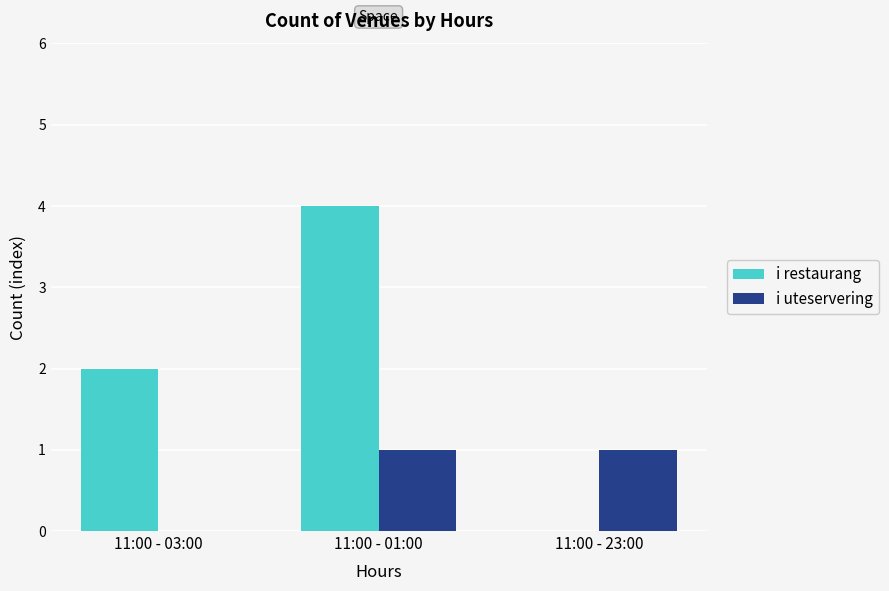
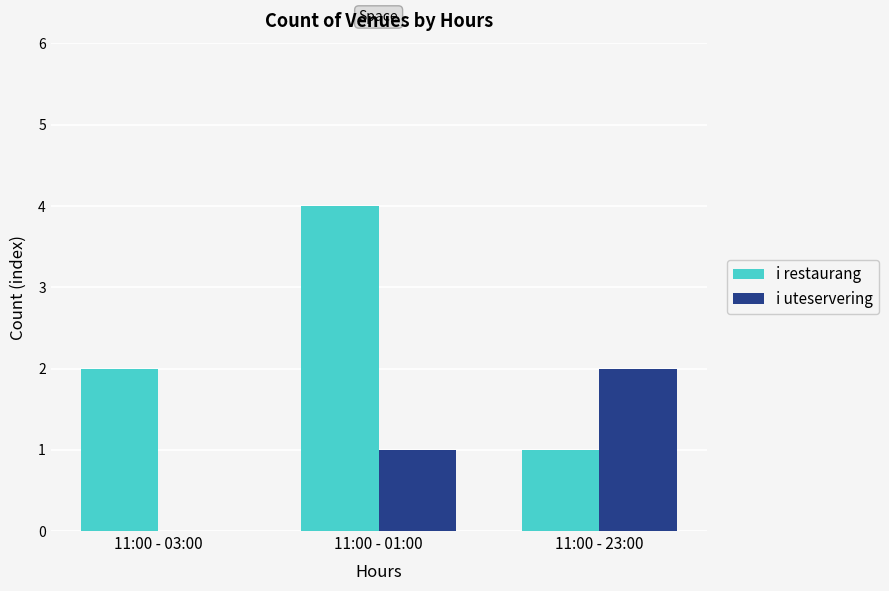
i restaurang, 11:00 - 23:00: 0 -> 1
i uteservering, 11:00 - 23:00: 1 -> 2
